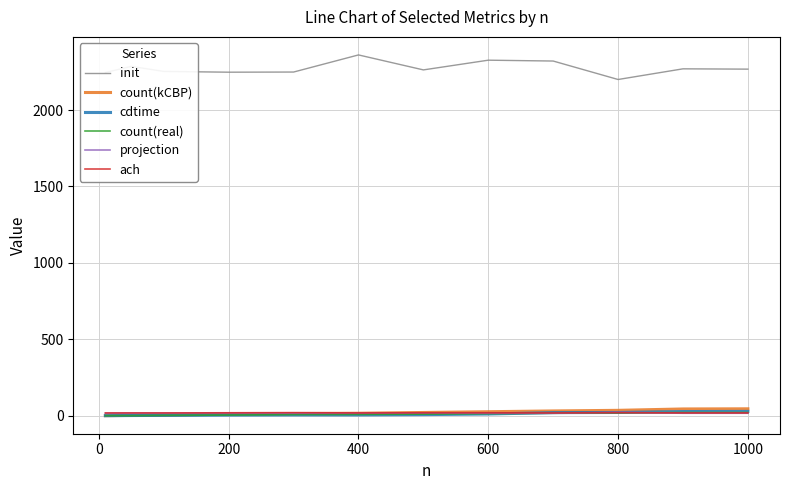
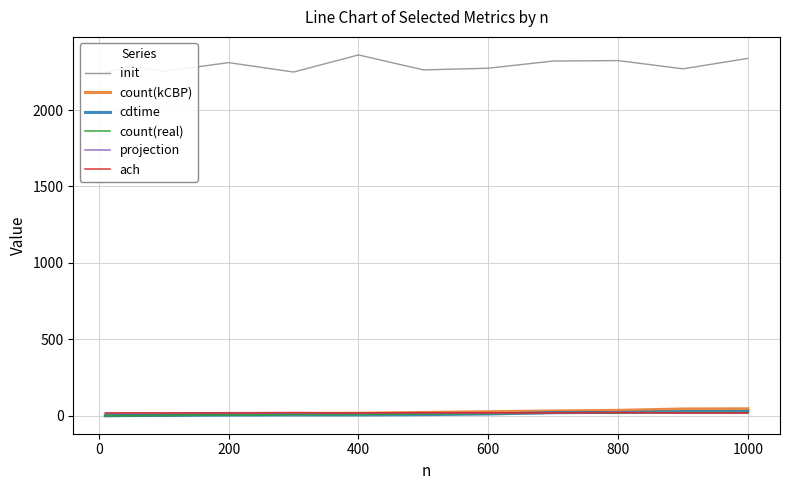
init, 200: 2250 -> 2310
init, 600: 2330 -> 2270
init, 800: 2200 -> 2320
init, 1000: 2270 -> 2340
